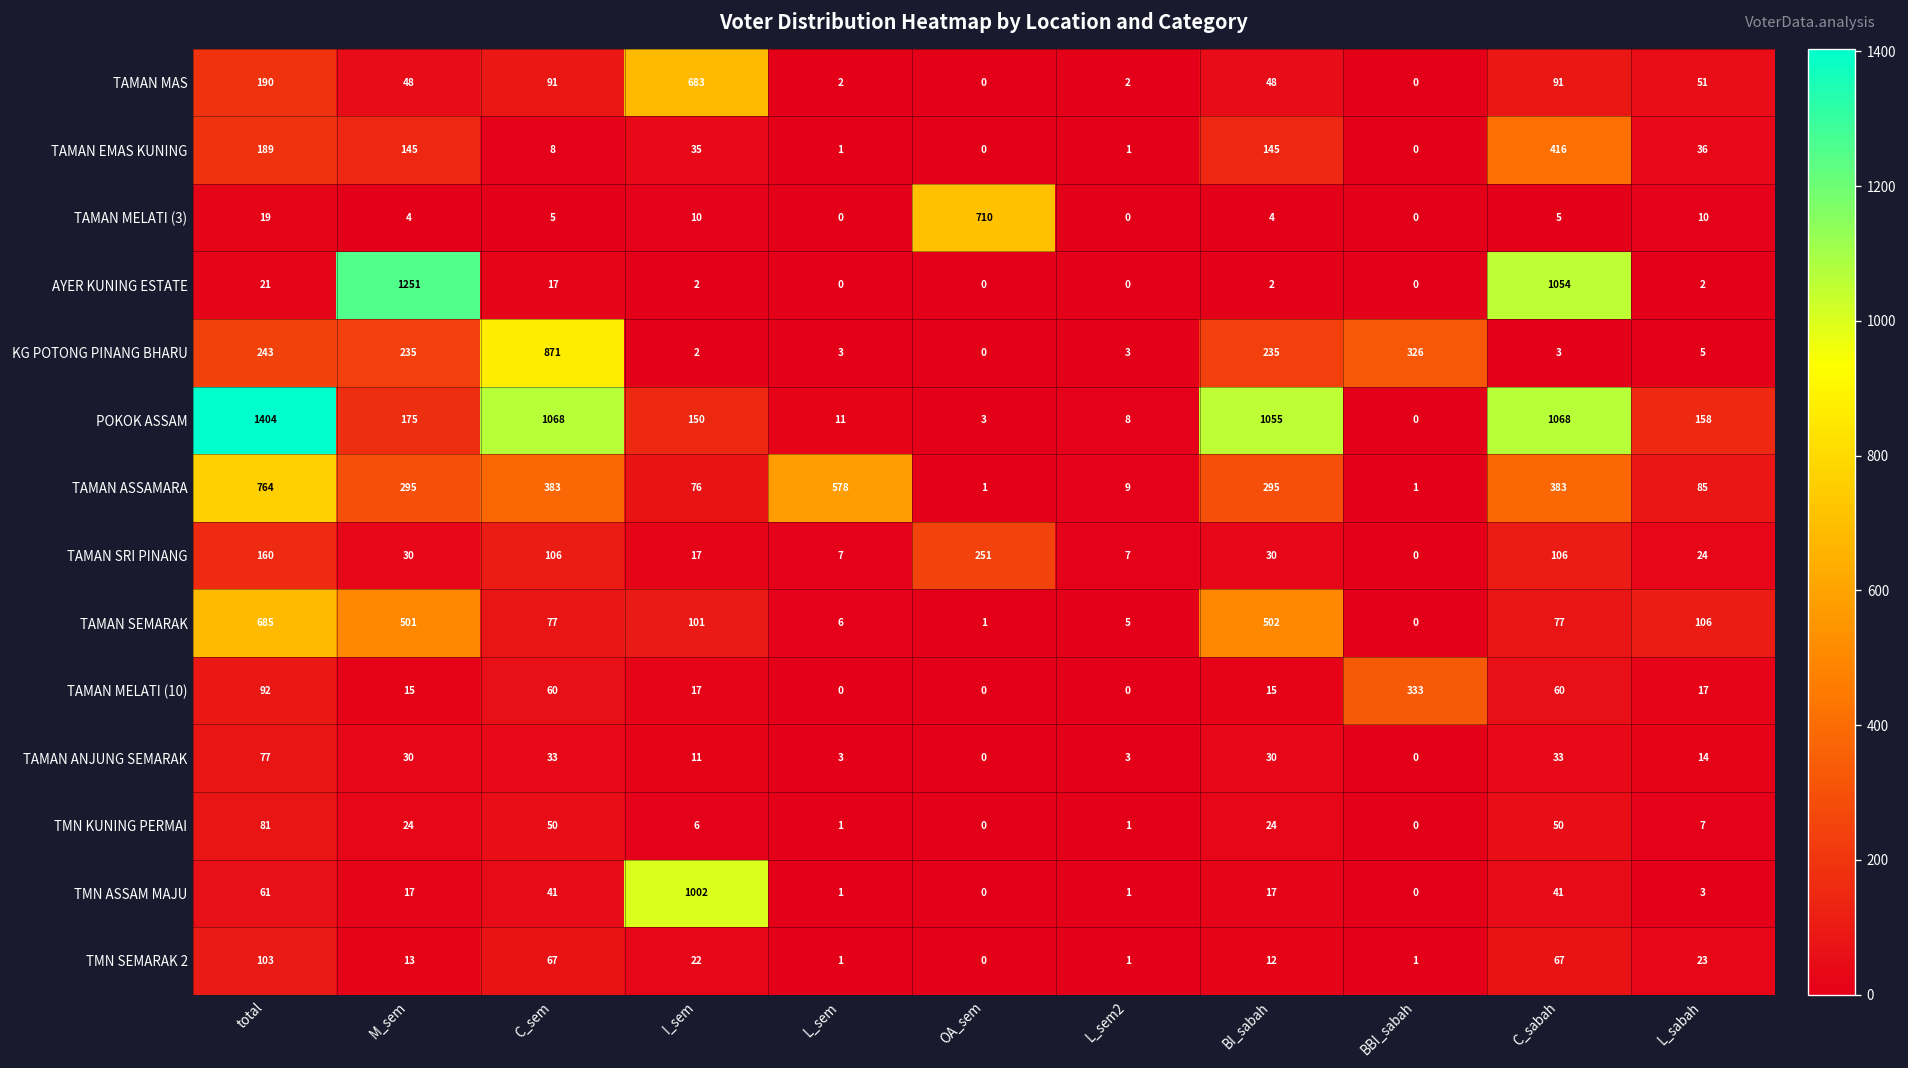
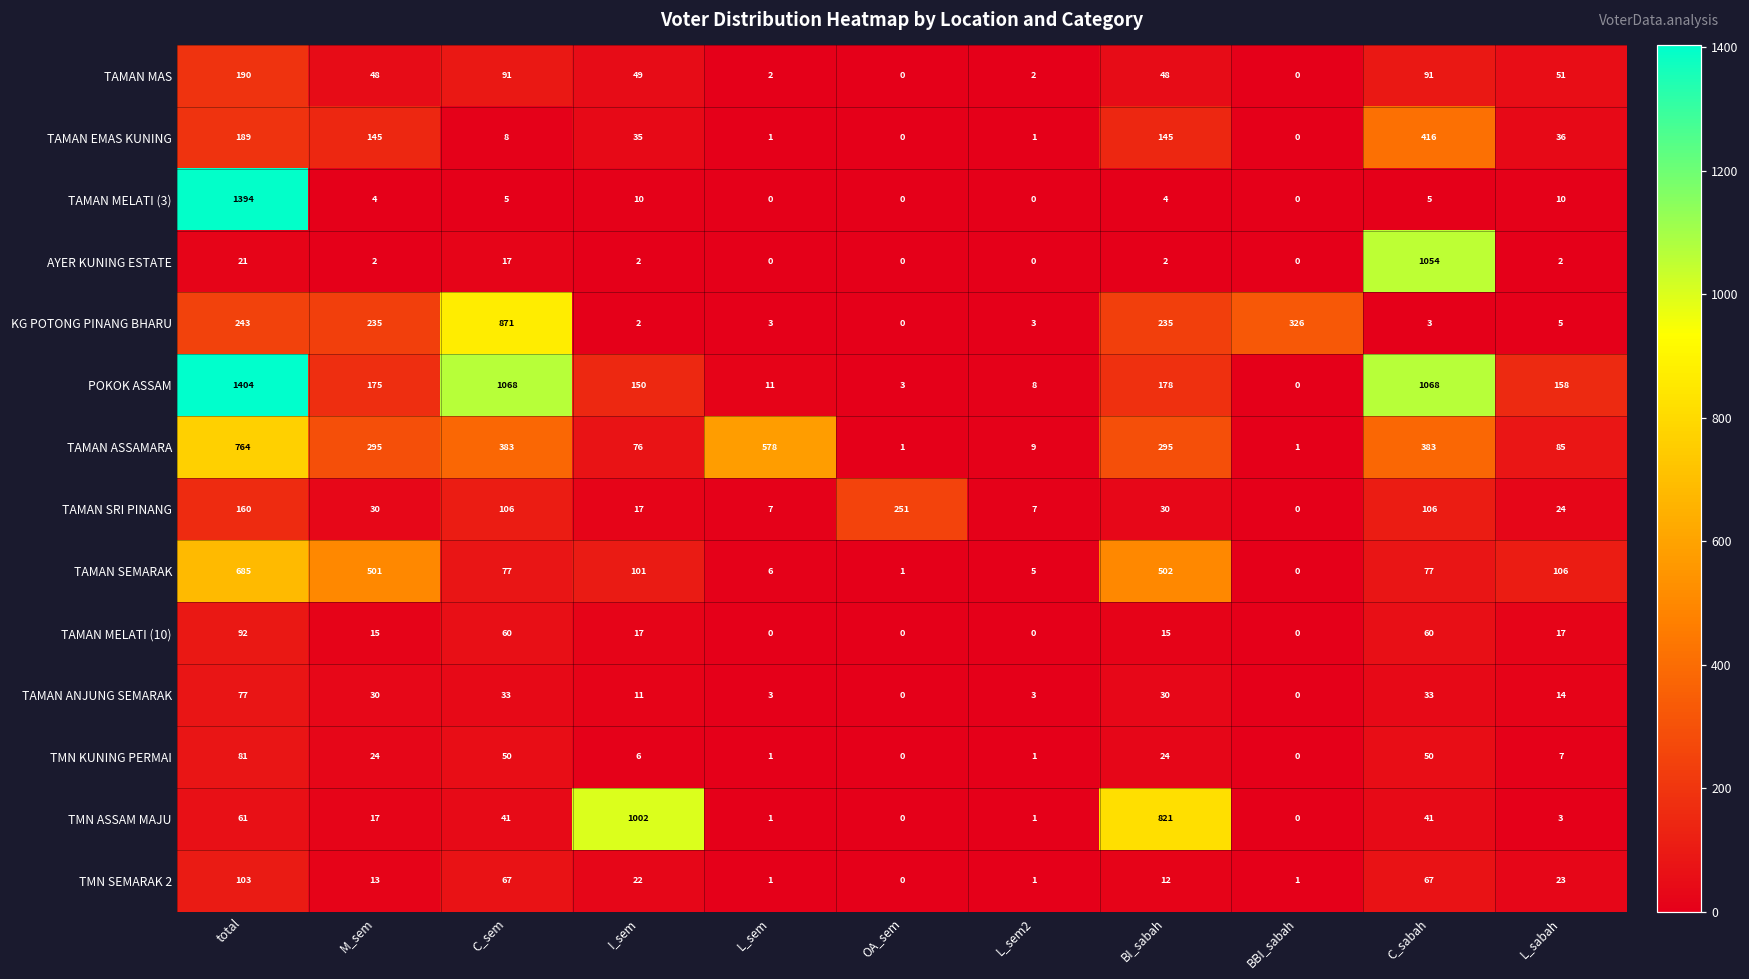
TAMAN MAS, I_sem: 683 -> 49
TAMAN MELATI (3), total: 19 -> 1394
TAMAN MELATI (3), OA_sem: 710 -> 0
AYER KUNING ESTATE, M_sem: 1251 -> 2
POKOK ASSAM, BI_sabah: 1055 -> 178
TAMAN MELATI (10), BBI_sabah: 333 -> 0
TMN ASSAM MAJU, BI_sabah: 17 -> 821
